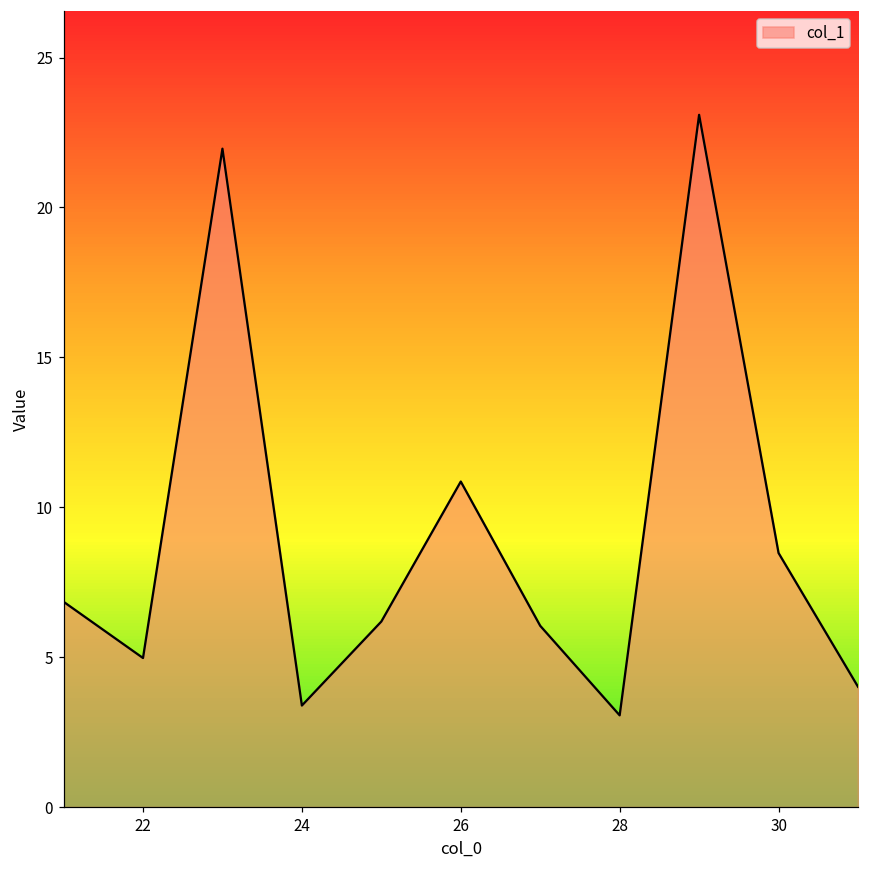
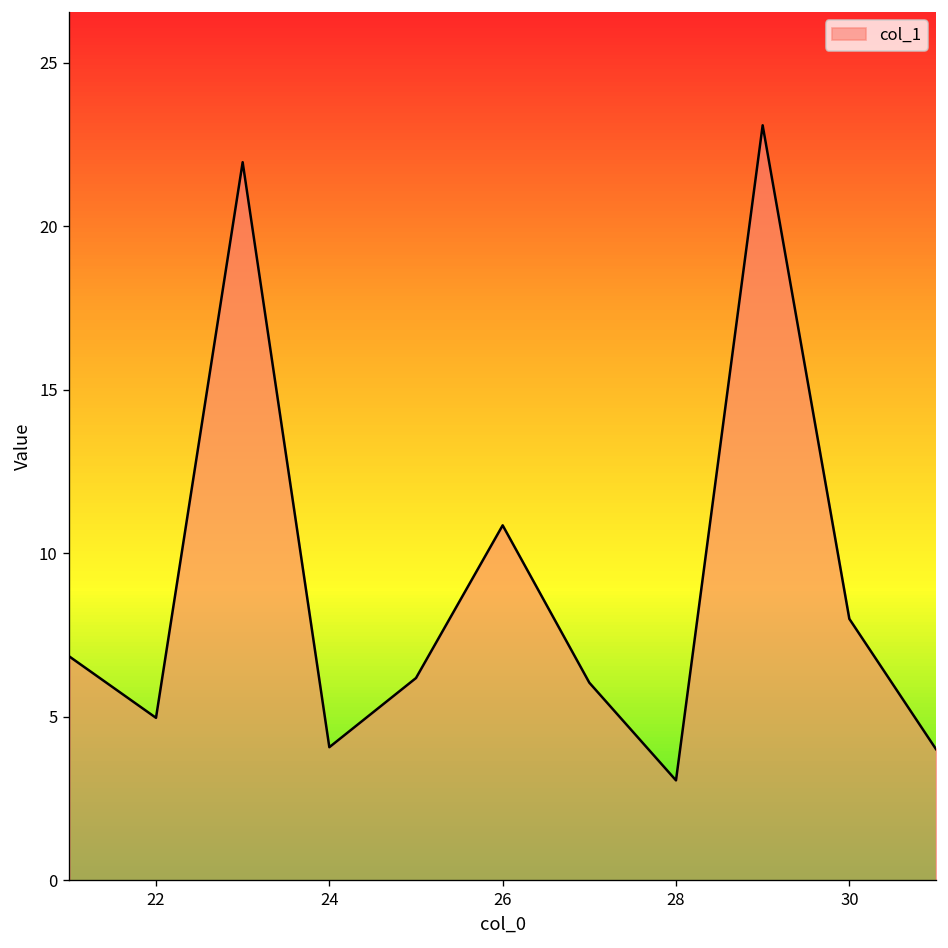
24: 3.4 -> 4.1
30: 8.5 -> 8.0
